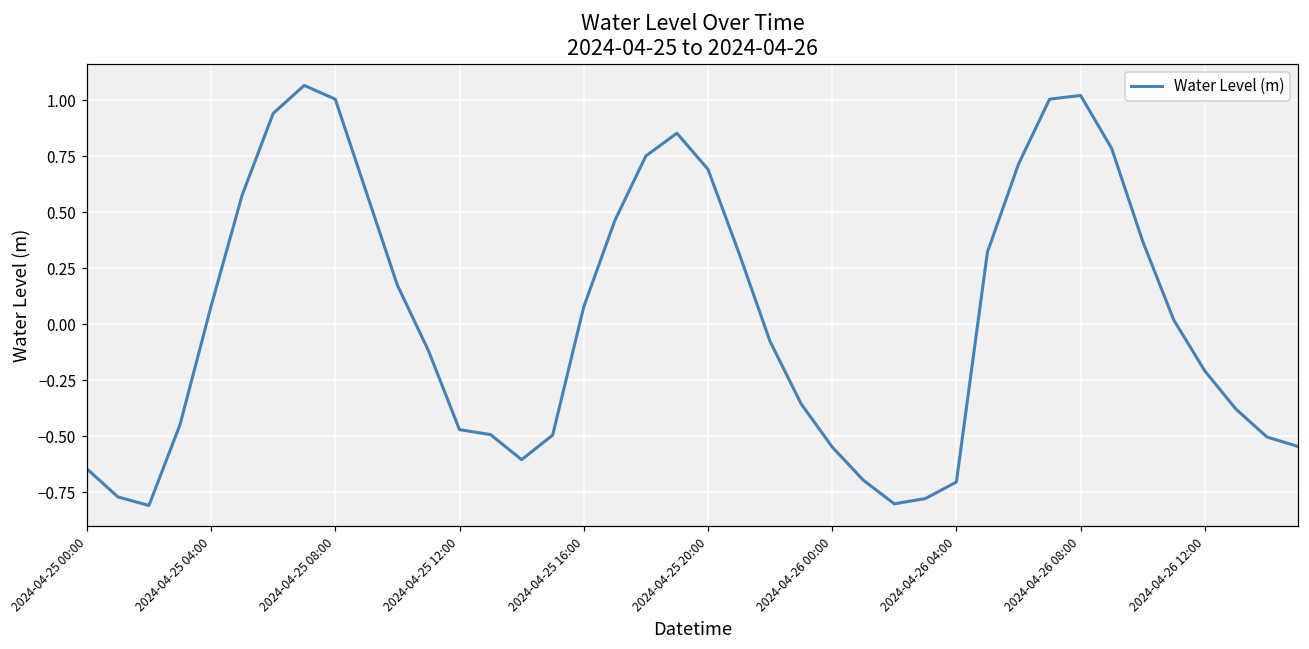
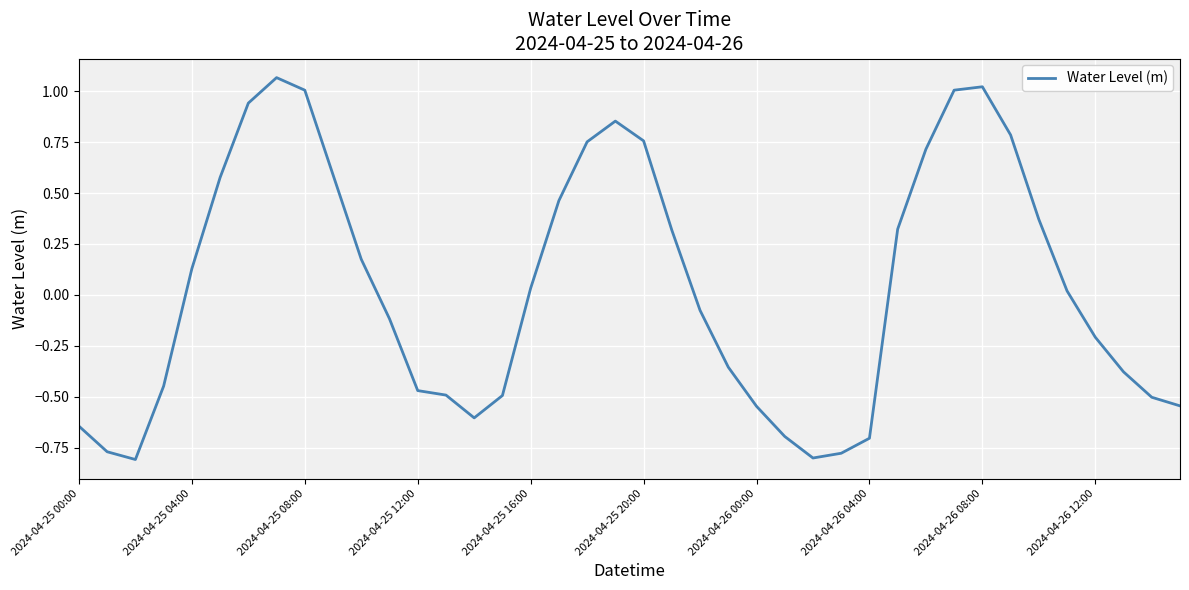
2024-04-25 04:00: 0.08 -> 0.13
2024-04-25 16:00: 0.08 -> 0.03
2024-04-25 20:00: 0.69 -> 0.76
